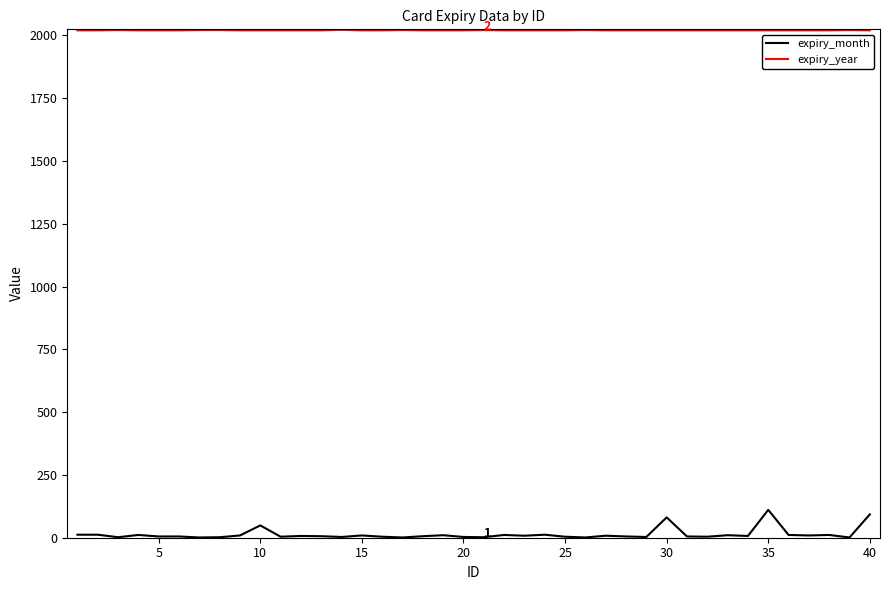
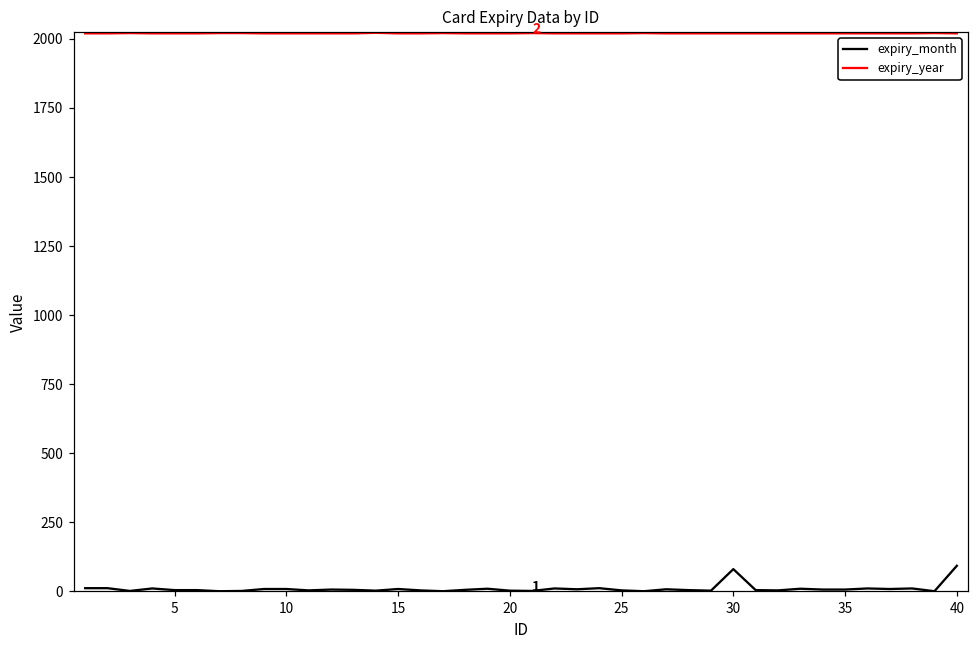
expiry_month, 10: 50 -> 10
expiry_month, 35: 110 -> 10
